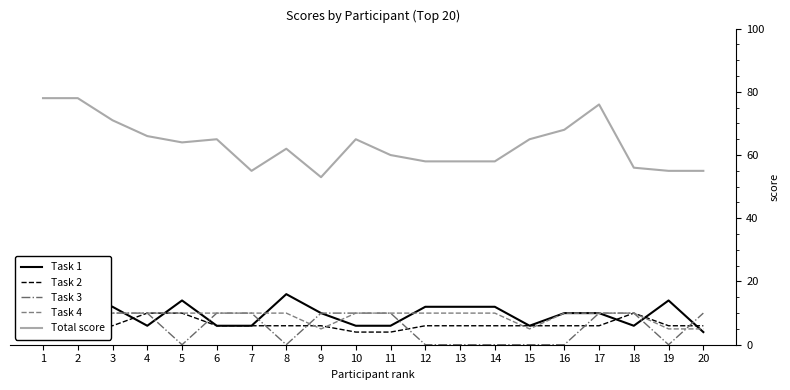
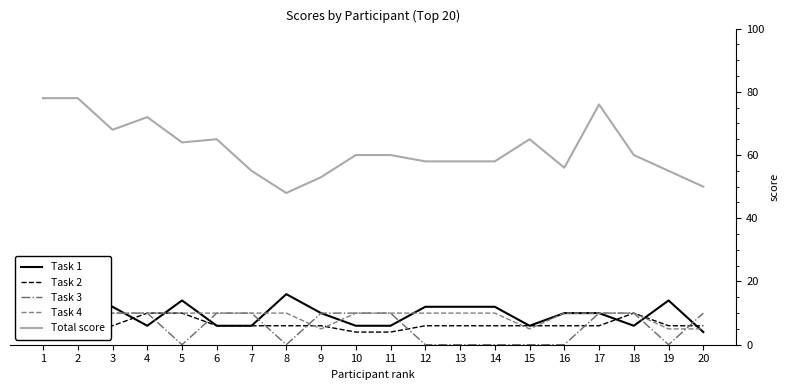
Total score, 3: 71 -> 68
Total score, 4: 66 -> 72
Total score, 8: 62 -> 48
Total score, 10: 65 -> 60
Total score, 16: 68 -> 56
Total score, 18: 56 -> 60
Total score, 20: 55 -> 50
